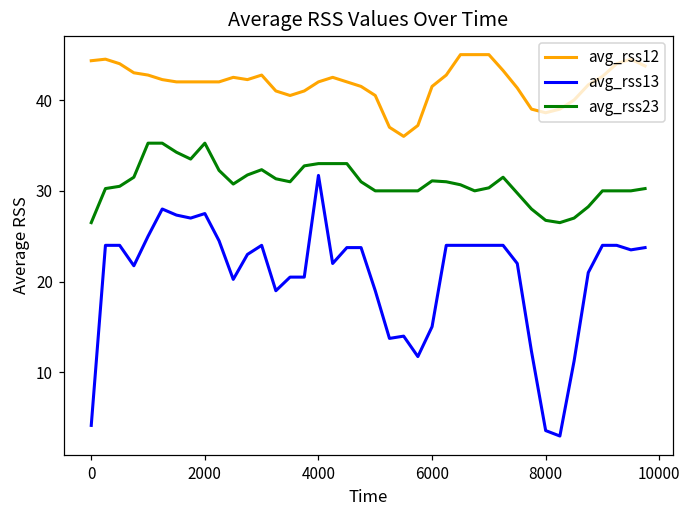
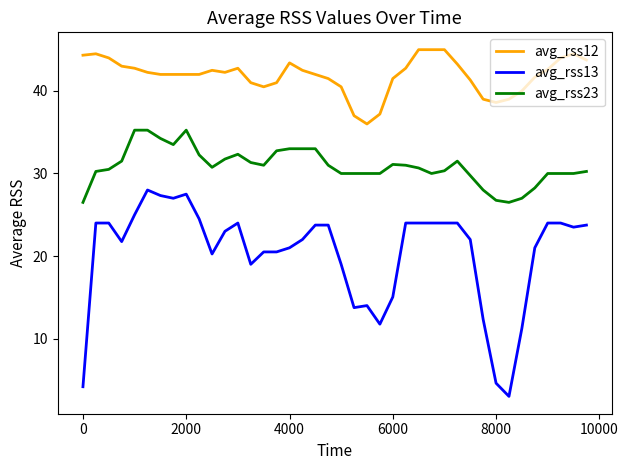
avg_rss12, 4000: 42 -> 43
avg_rss13, 4000: 32 -> 21
avg_rss13, 8000: 4 -> 5
